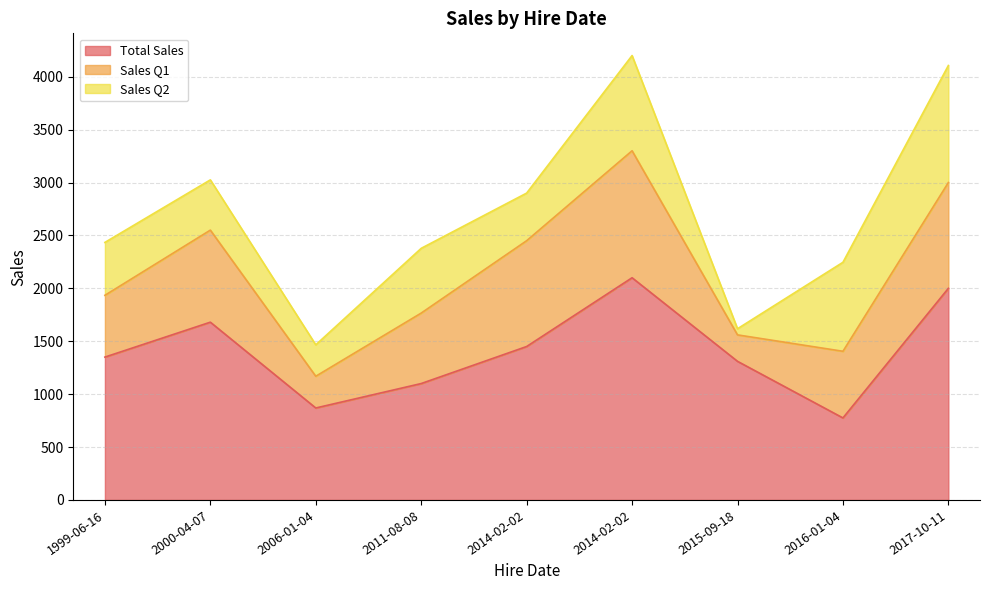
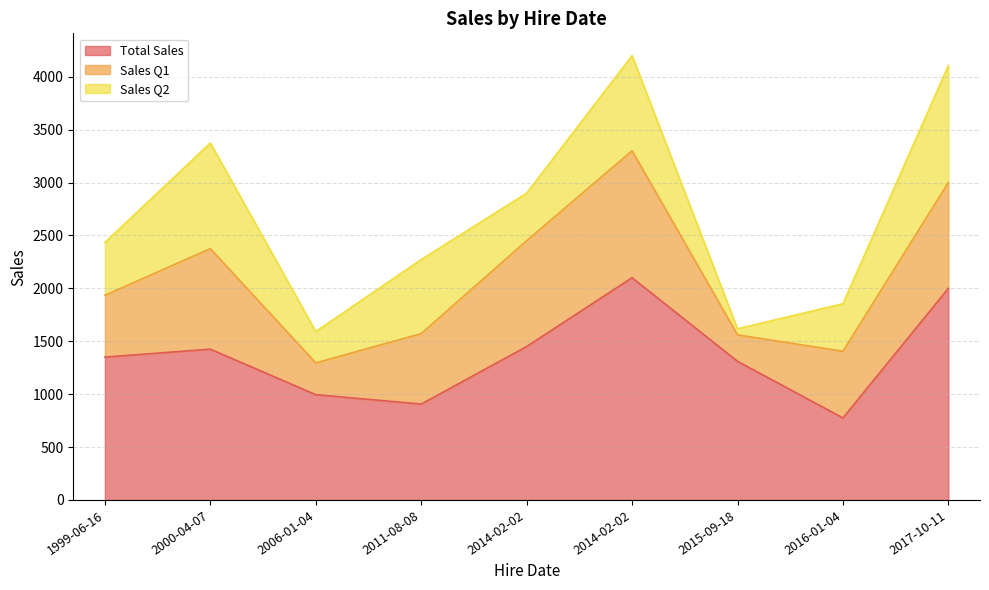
Total Sales, 2000-04-07: 1680 -> 1430
Sales Q1, 2000-04-07: 870 -> 950
Sales Q2, 2000-04-07: 480 -> 1000
Total Sales, 2006-01-04: 870 -> 1000
Total Sales, 2011-08-08: 1100 -> 910
Sales Q2, 2011-08-08: 610 -> 700
Sales Q2, 2016-01-04: 840 -> 450
